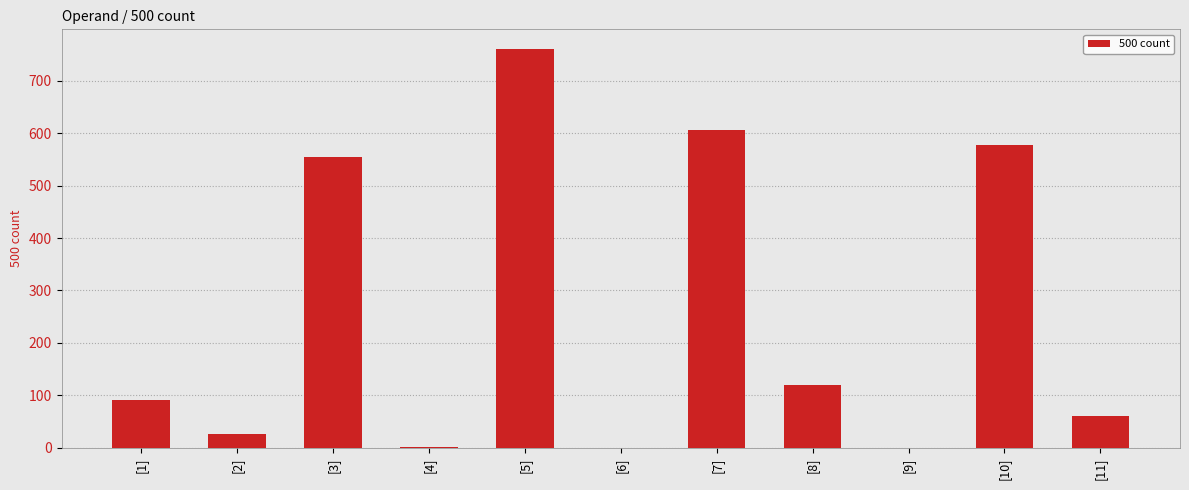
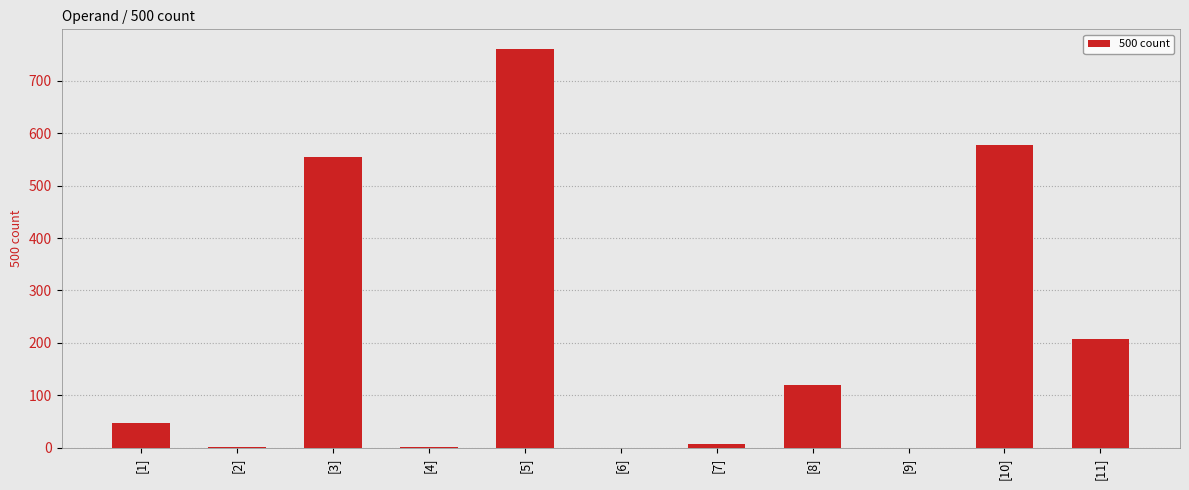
[1]: 90 -> 50
[2]: 30 -> 0
[7]: 610 -> 10
[11]: 60 -> 210
